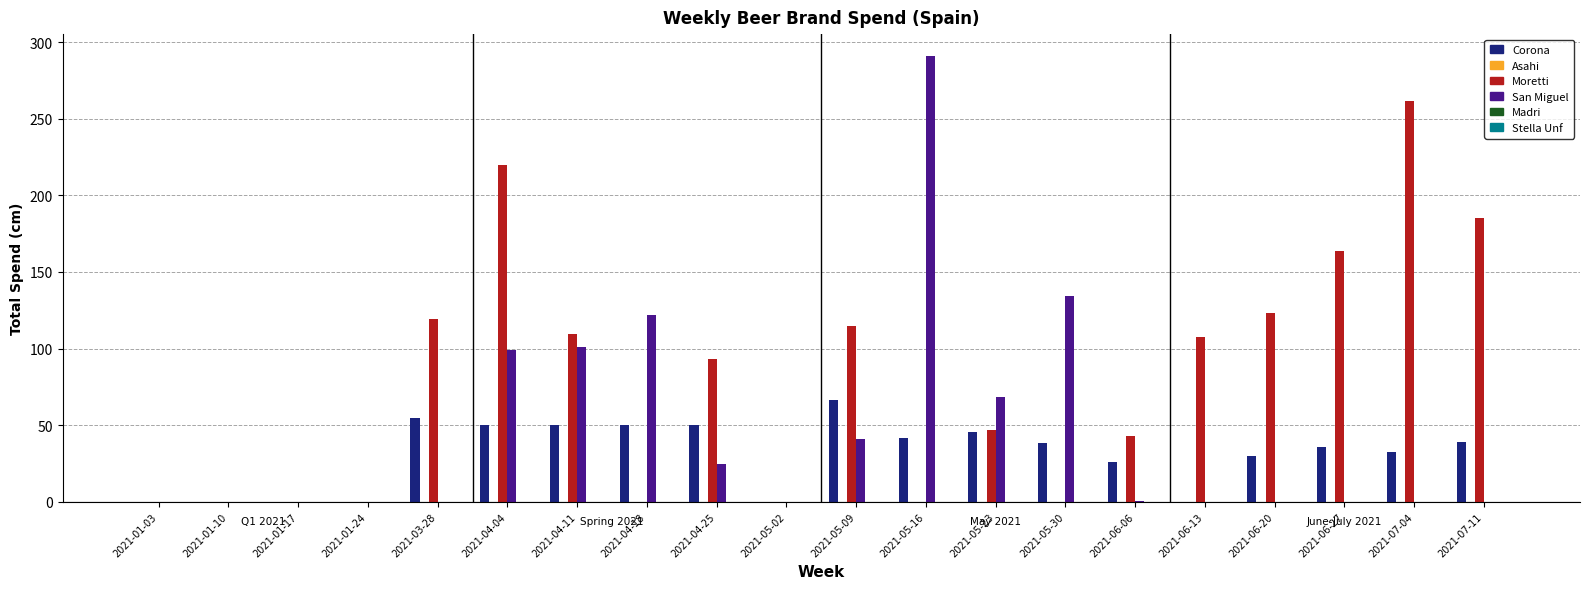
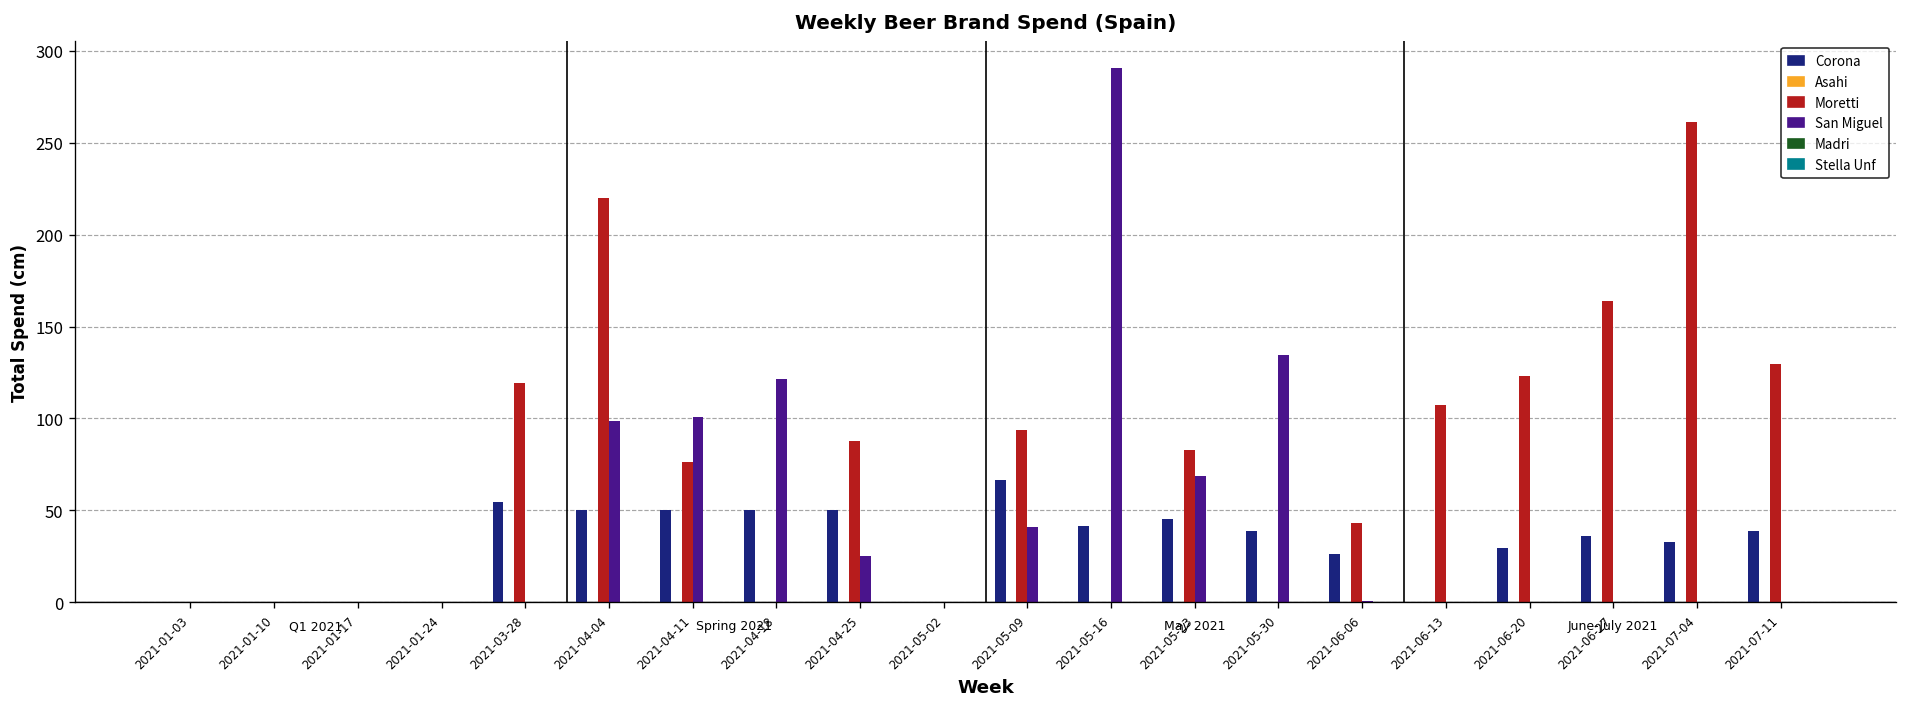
Moretti, 2021-04-11: 110 -> 76
Moretti, 2021-04-25: 93 -> 88
Moretti, 2021-05-09: 115 -> 93
Moretti, 2021-05-23: 47 -> 83
Moretti, 2021-07-11: 185 -> 130
